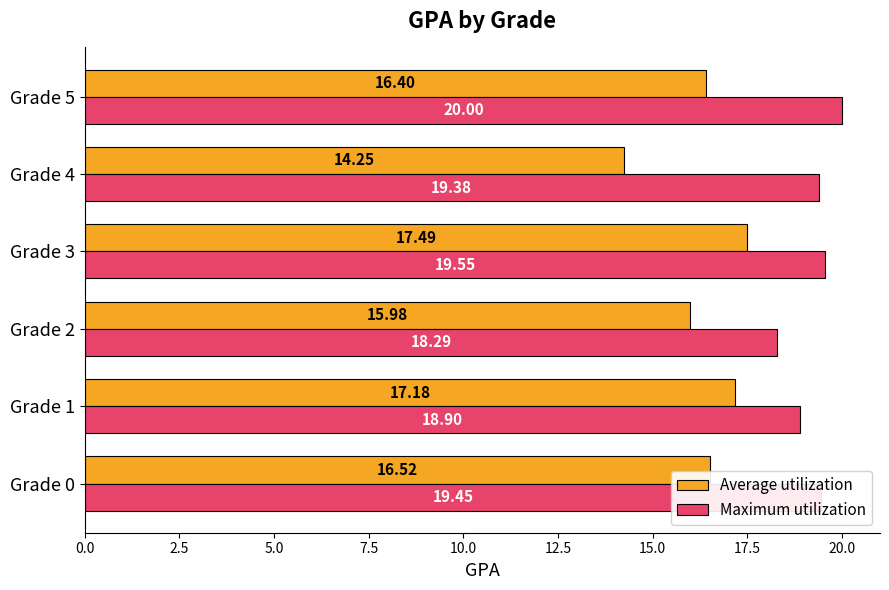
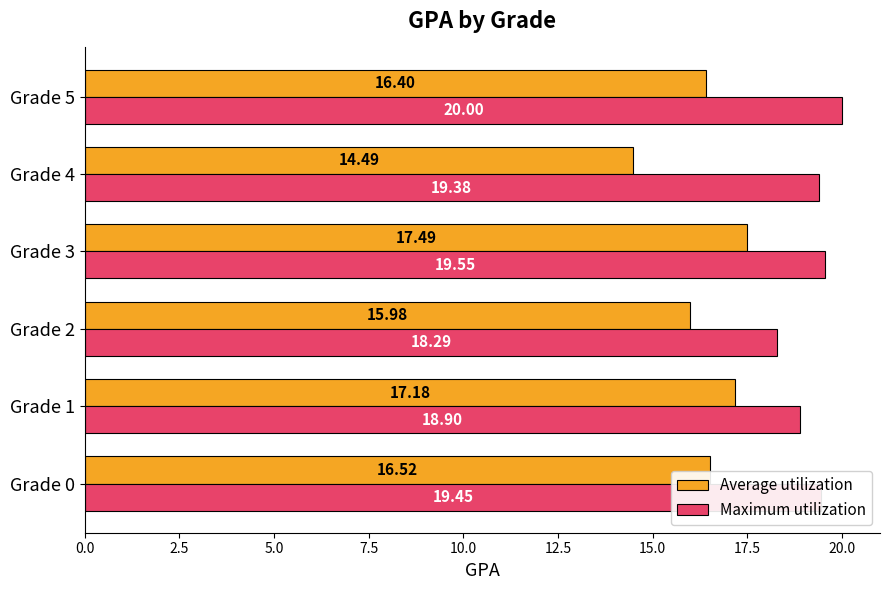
Average utilization, Grade 4: 14.25 -> 14.49
